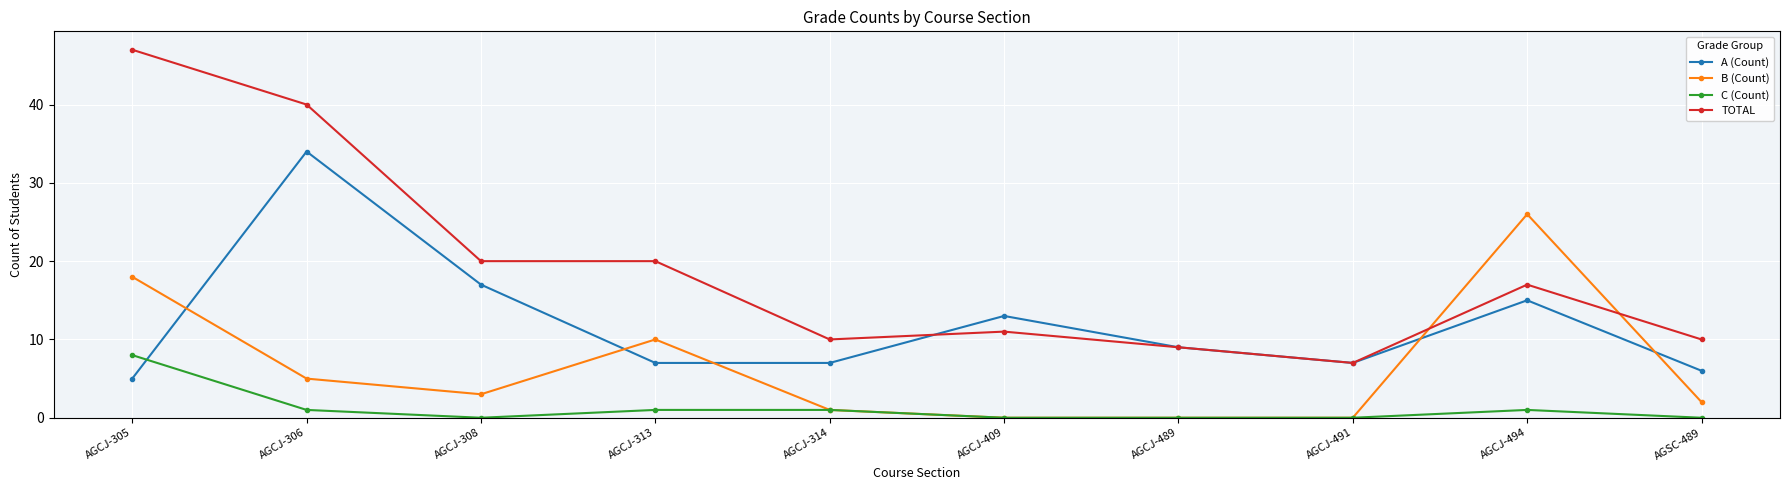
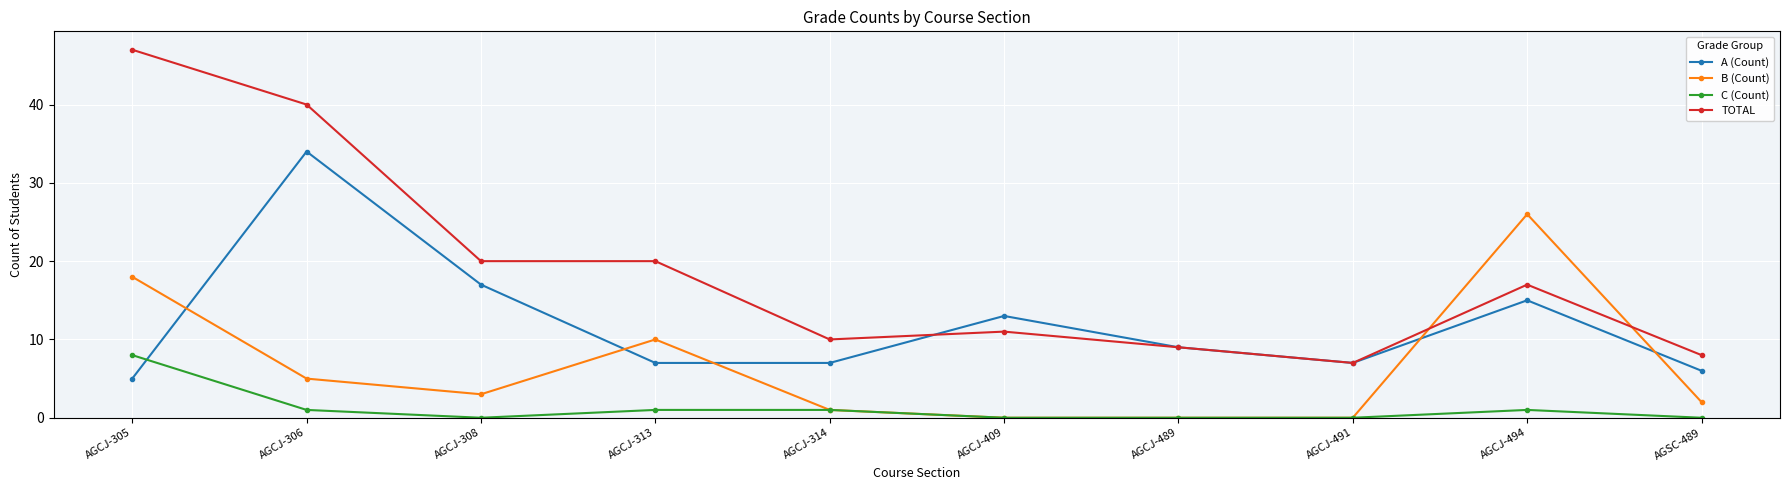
TOTAL, AGSC-489: 10 -> 8
